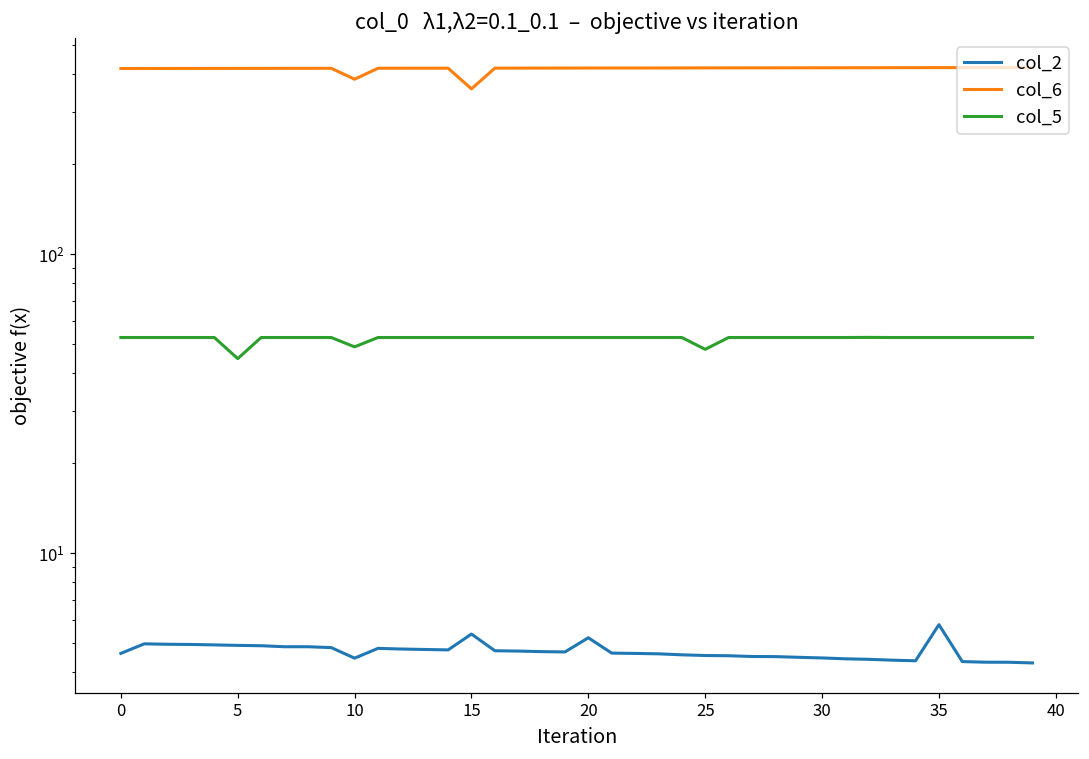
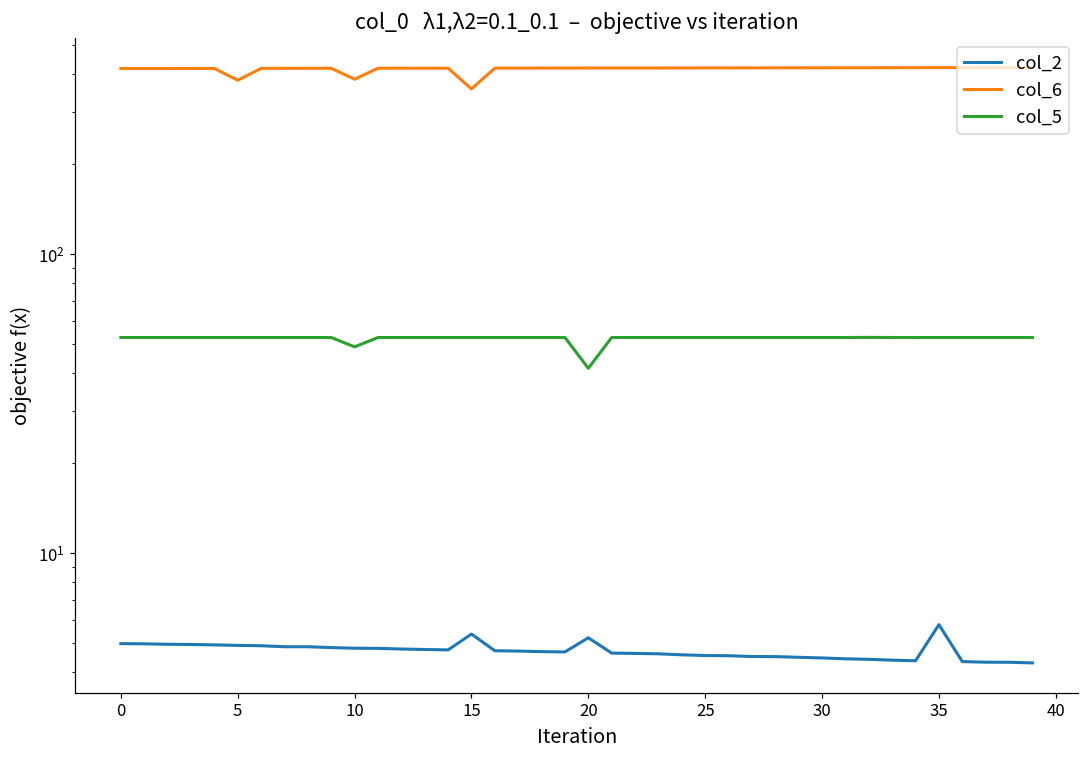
col_2, 0: 4.6 -> 5.0
col_6, 5: 420 -> 380
col_5, 5: 45 -> 53
col_2, 10: 4.5 -> 4.8
col_5, 20: 53 -> 42
col_5, 25: 48 -> 53
